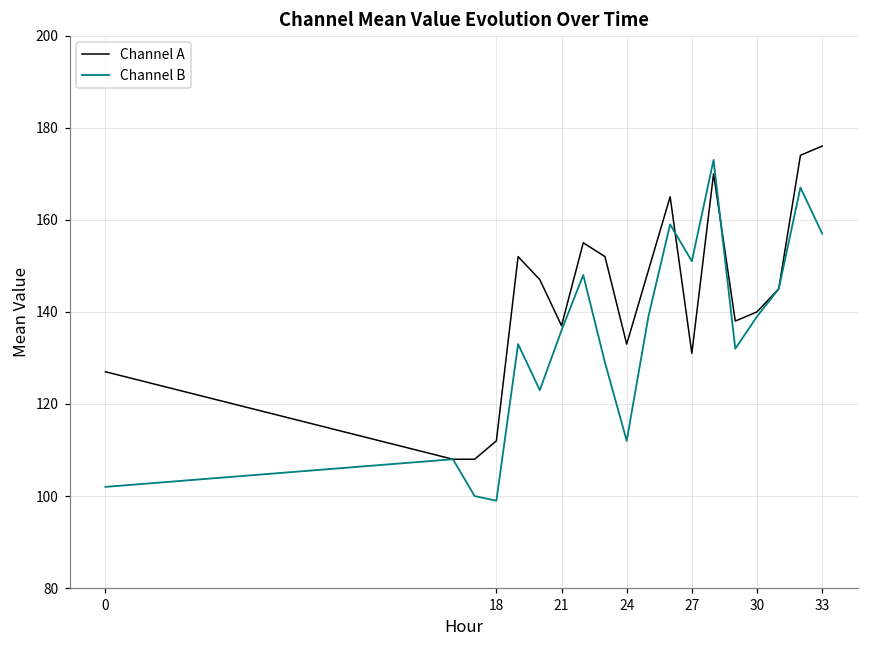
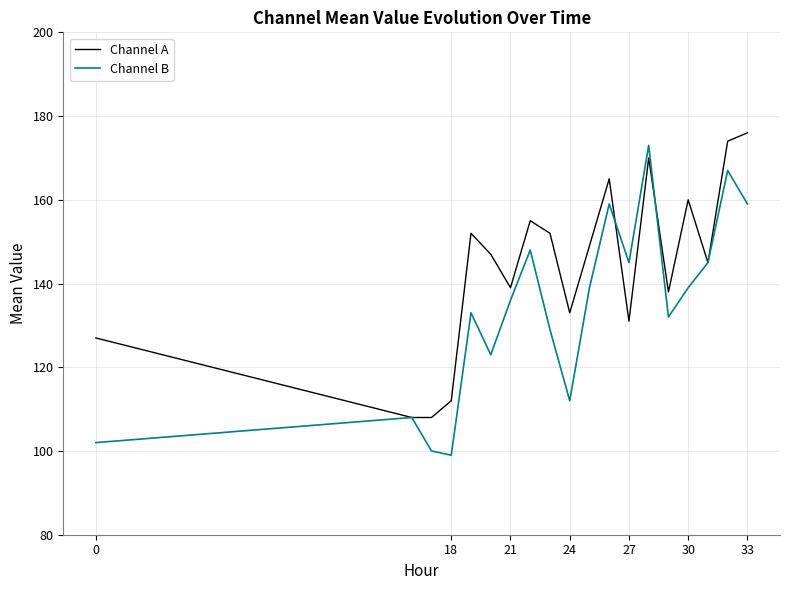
Channel A, 21: 137 -> 139
Channel B, 27: 151 -> 145
Channel A, 30: 140 -> 160
Channel B, 33: 157 -> 159
